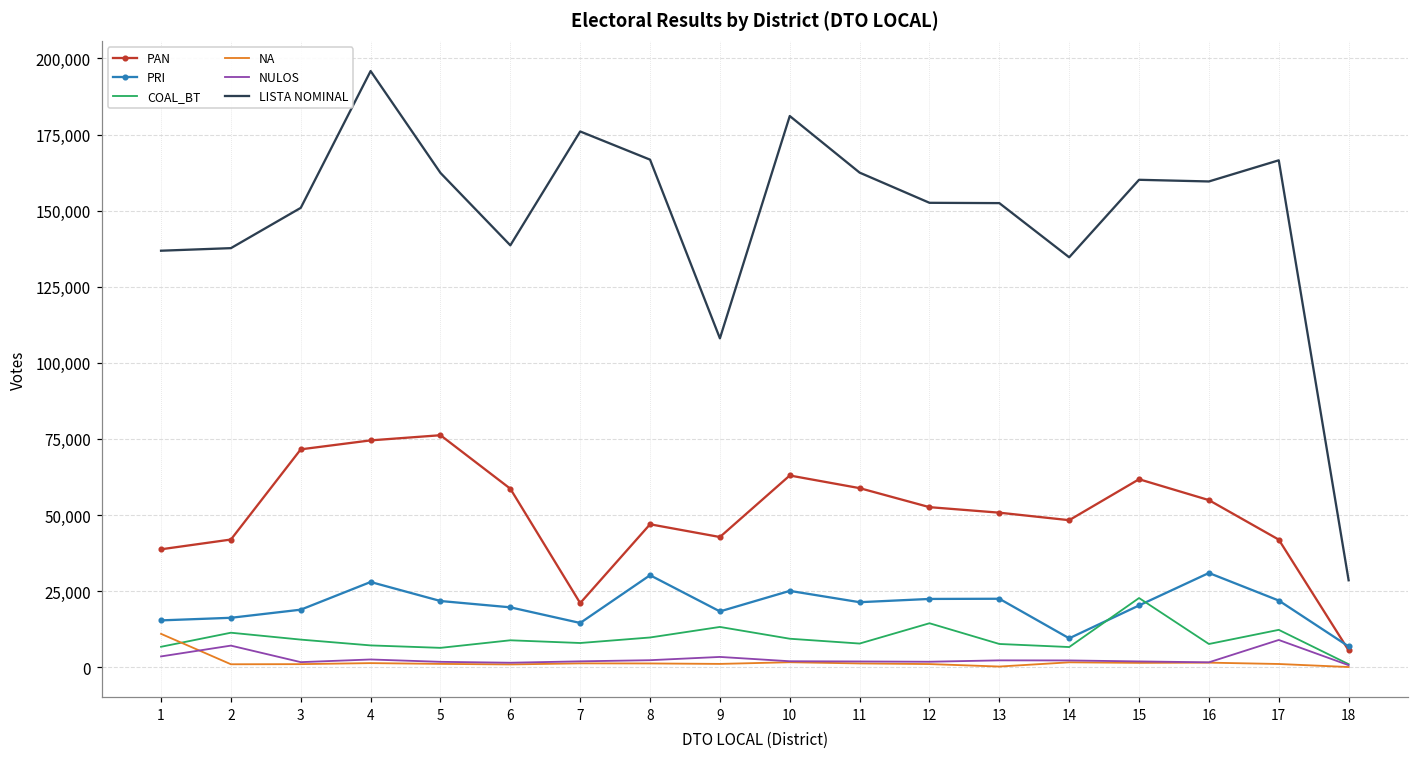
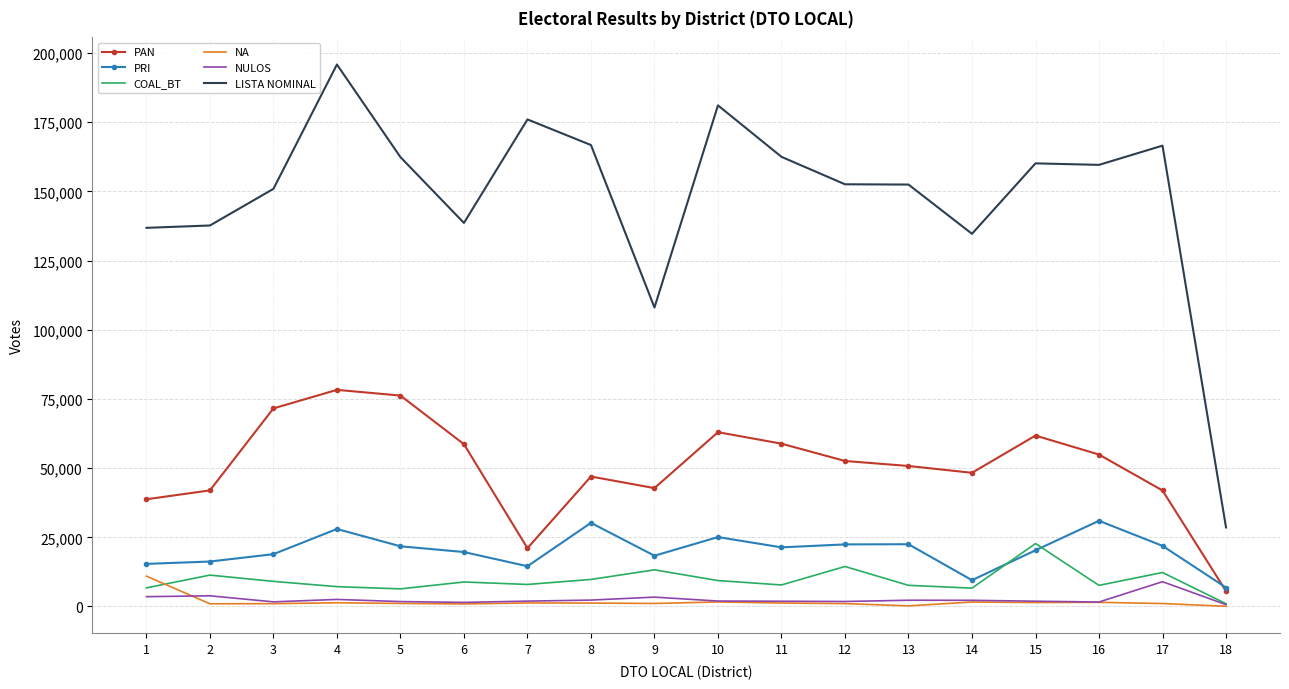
NULOS, 2: 7,000 -> 4,000
PAN, 4: 75,000 -> 78,000
